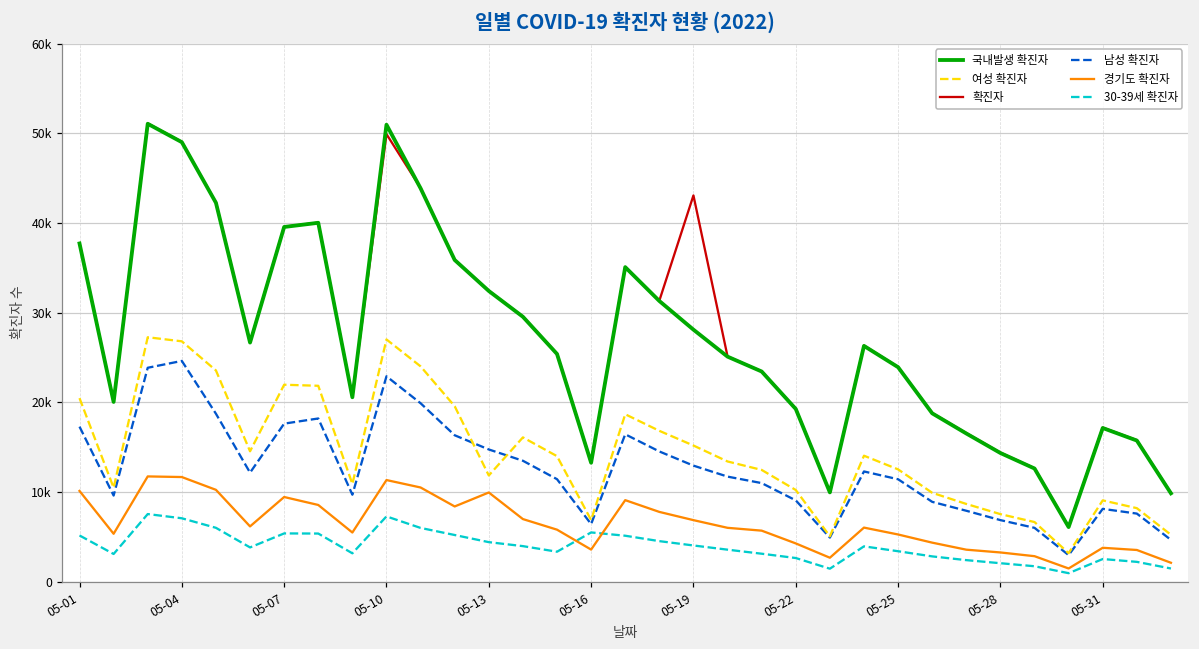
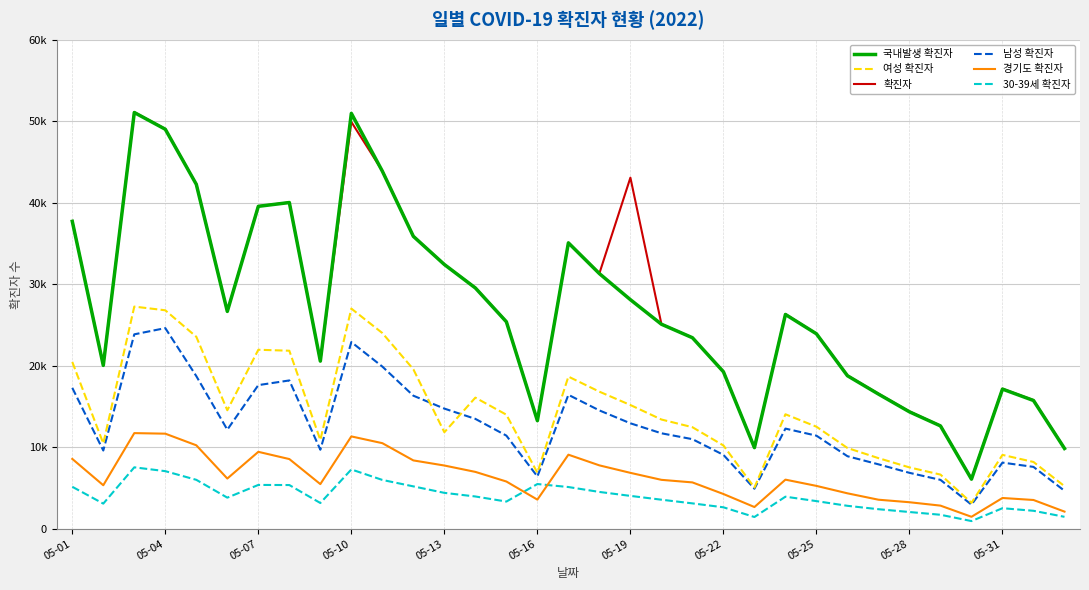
경기도 확진자, 05-01: 10000 -> 9000
경기도 확진자, 05-13: 10000 -> 8000
